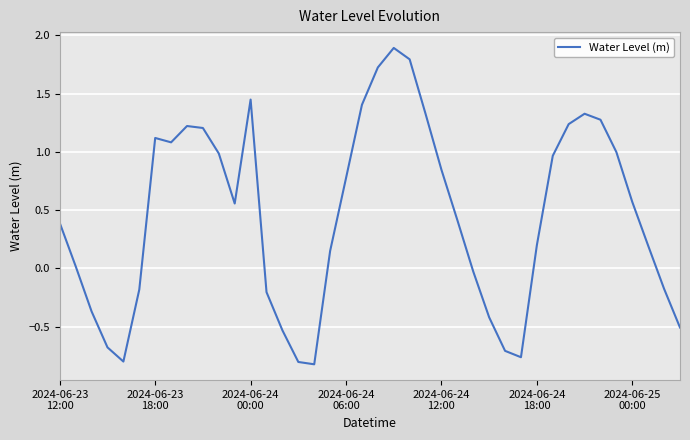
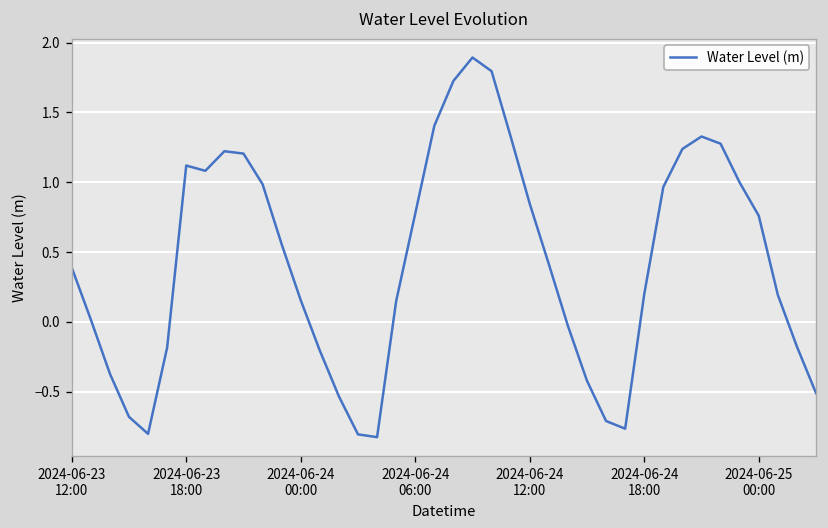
2024-06-24 00:00: 1.45 -> 0.16
2024-06-25 00:00: 0.57 -> 0.76
